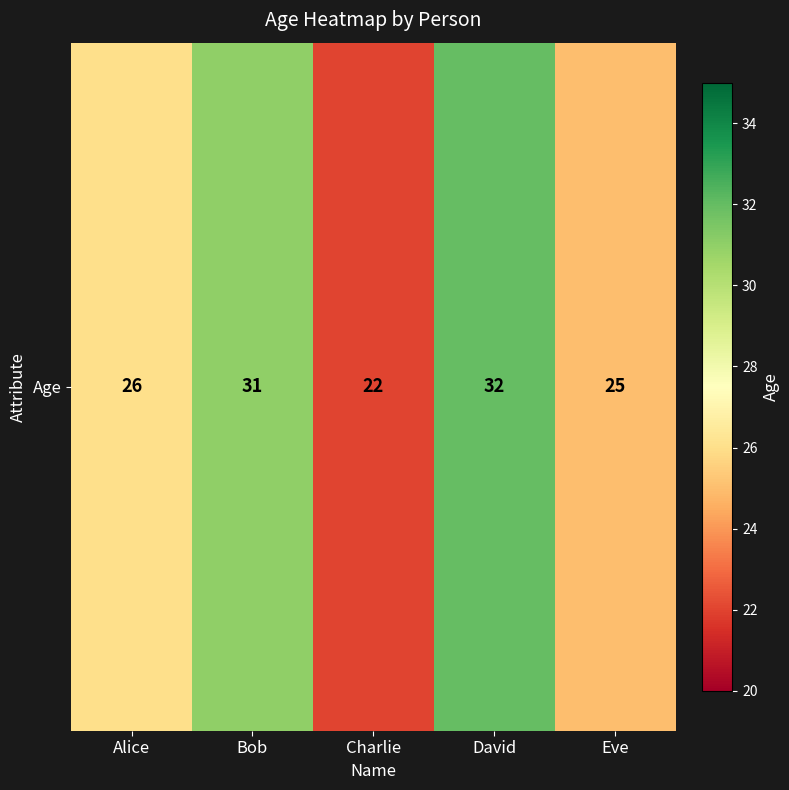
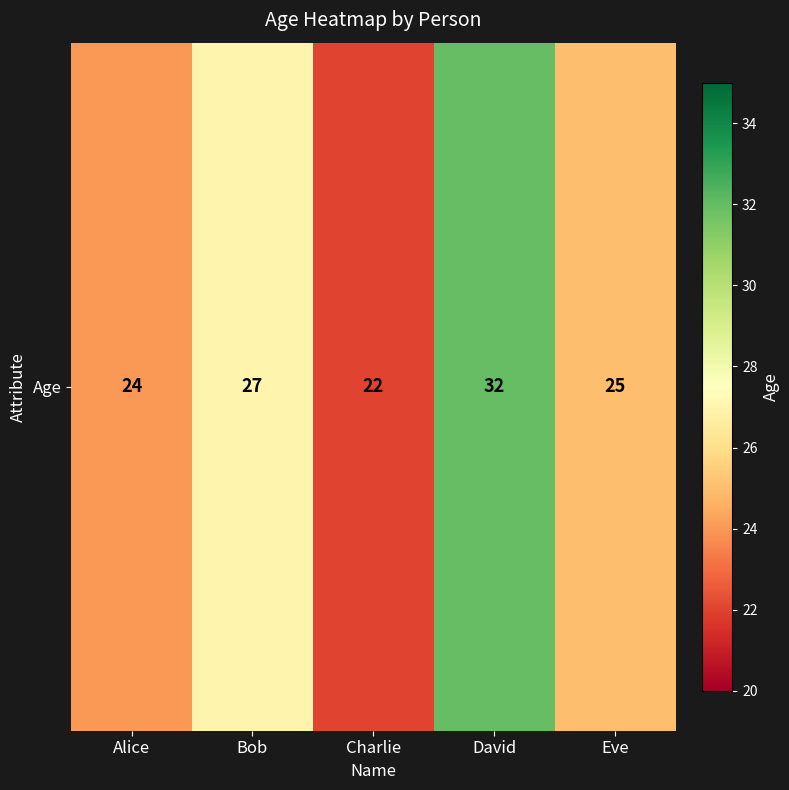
Age, Alice: 26 -> 24
Age, Bob: 31 -> 27
